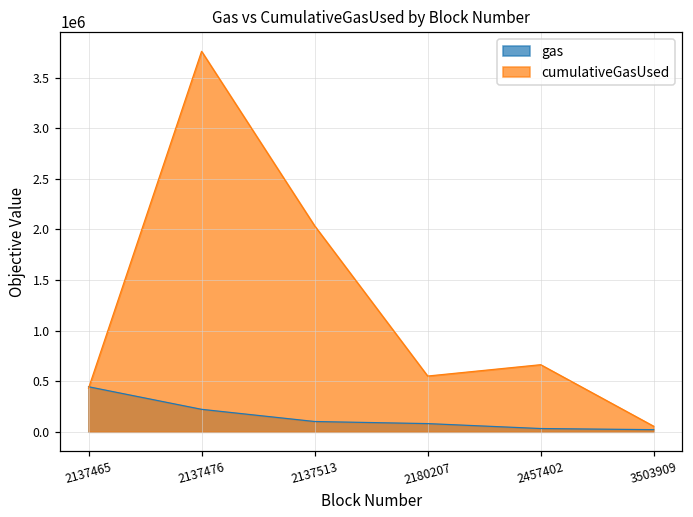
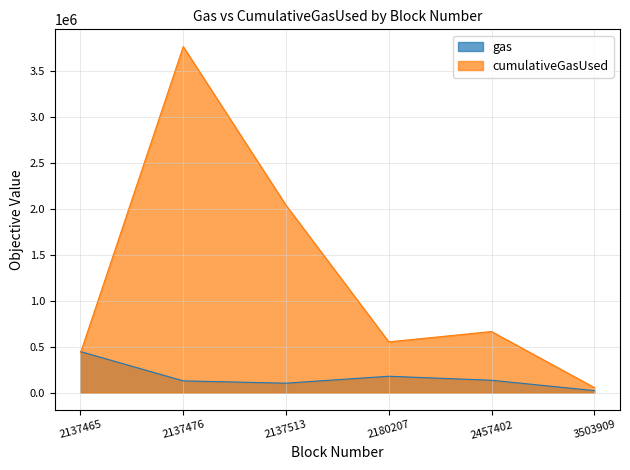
gas, 2137476: 200000 -> 100000
gas, 2180207: 100000 -> 200000
gas, 2457402: 0 -> 100000
